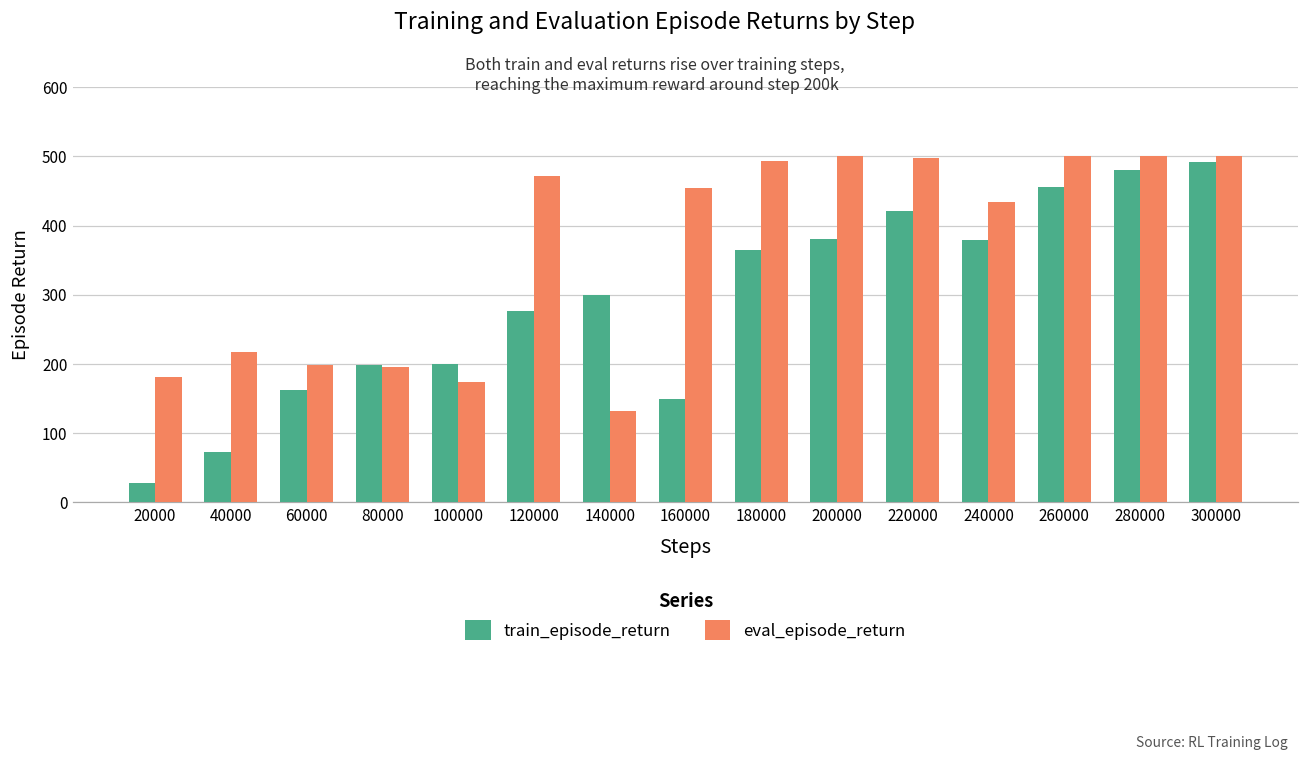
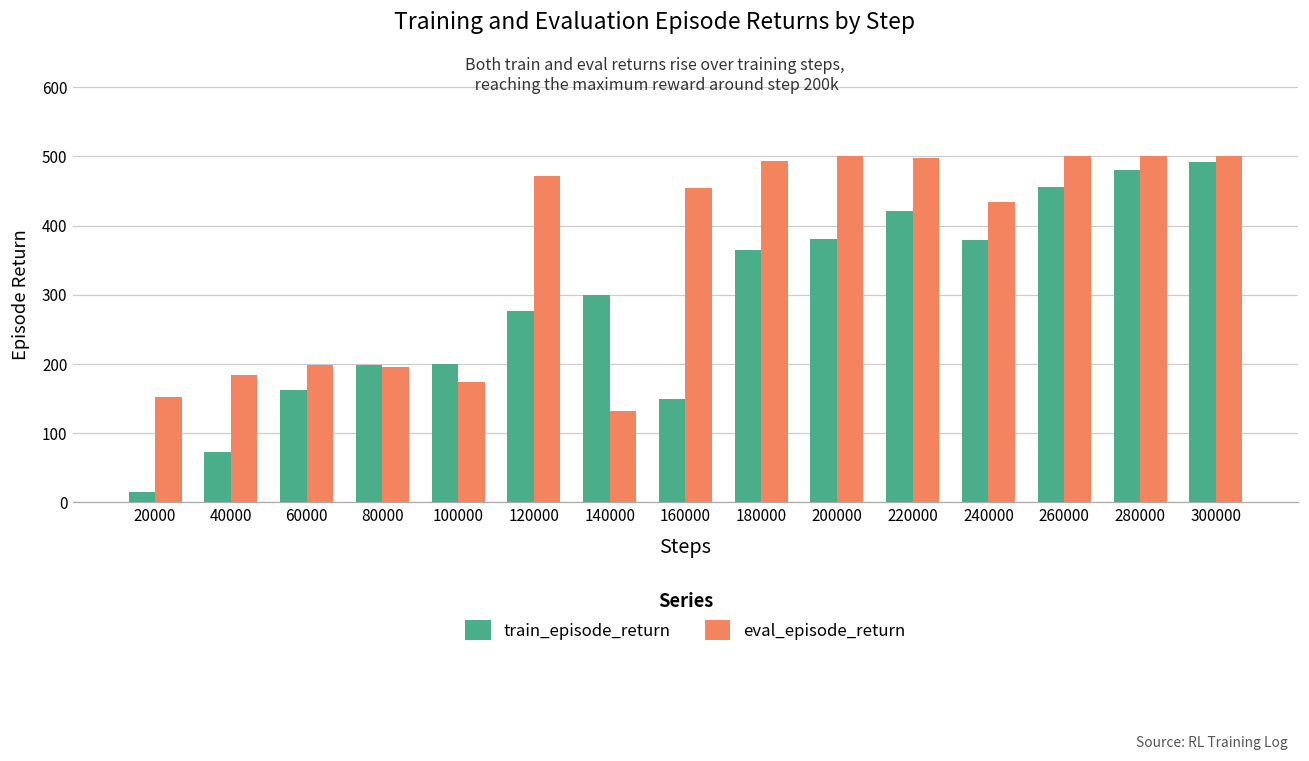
train_episode_return, 20000: 30 -> 10
eval_episode_return, 20000: 180 -> 150
eval_episode_return, 40000: 220 -> 180
